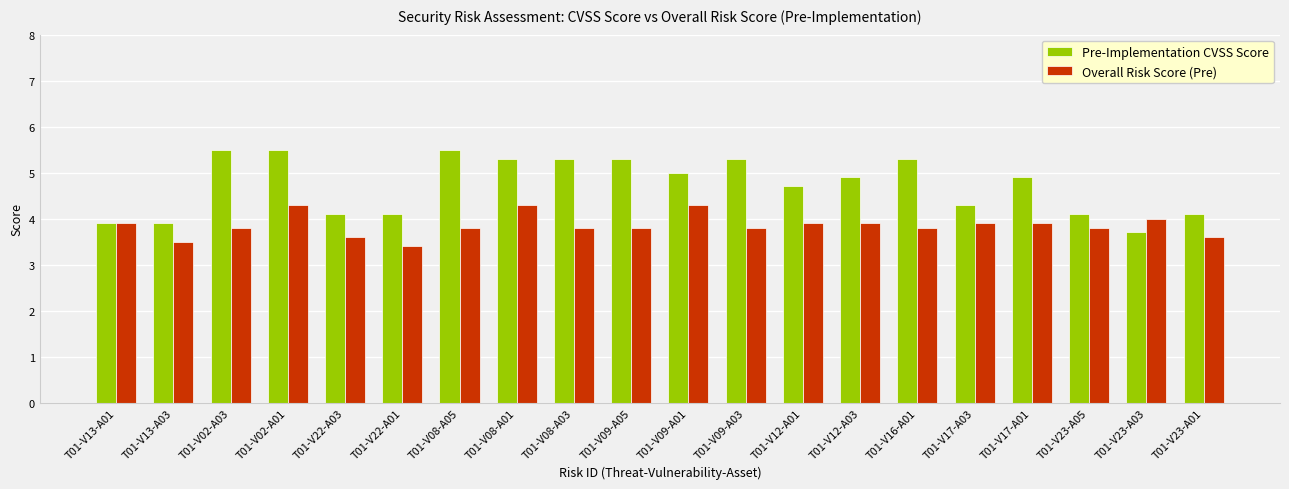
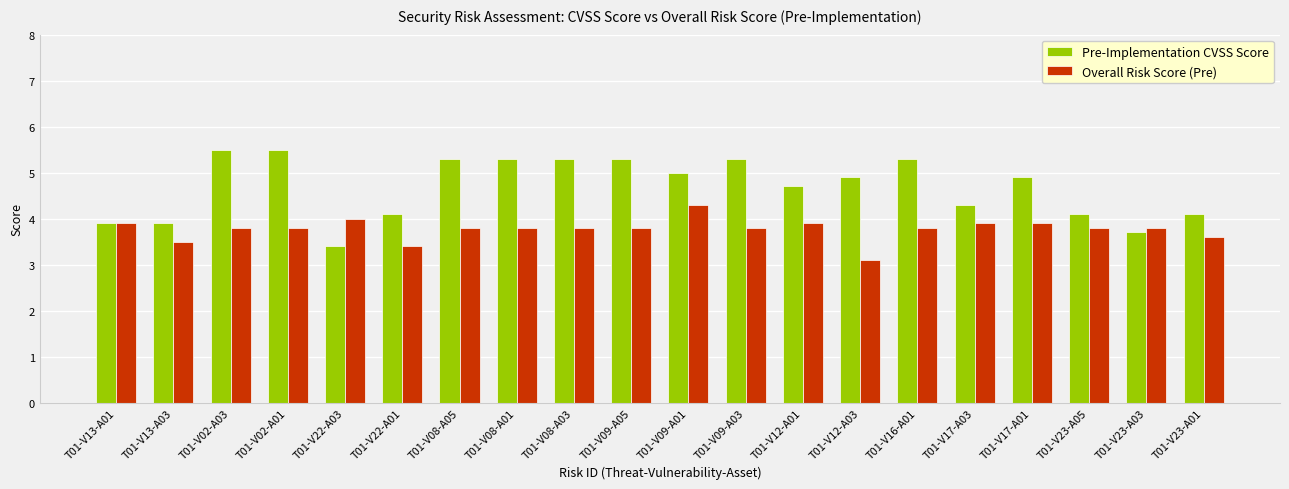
Overall Risk Score (Pre), T01-V02-A01: 4.3 -> 3.8
Pre-Implementation CVSS Score, T01-V22-A03: 4.1 -> 3.4
Overall Risk Score (Pre), T01-V22-A03: 3.6 -> 4.0
Pre-Implementation CVSS Score, T01-V08-A05: 5.5 -> 5.3
Overall Risk Score (Pre), T01-V08-A01: 4.3 -> 3.8
Overall Risk Score (Pre), T01-V12-A03: 3.9 -> 3.1
Overall Risk Score (Pre), T01-V23-A03: 4.0 -> 3.8
